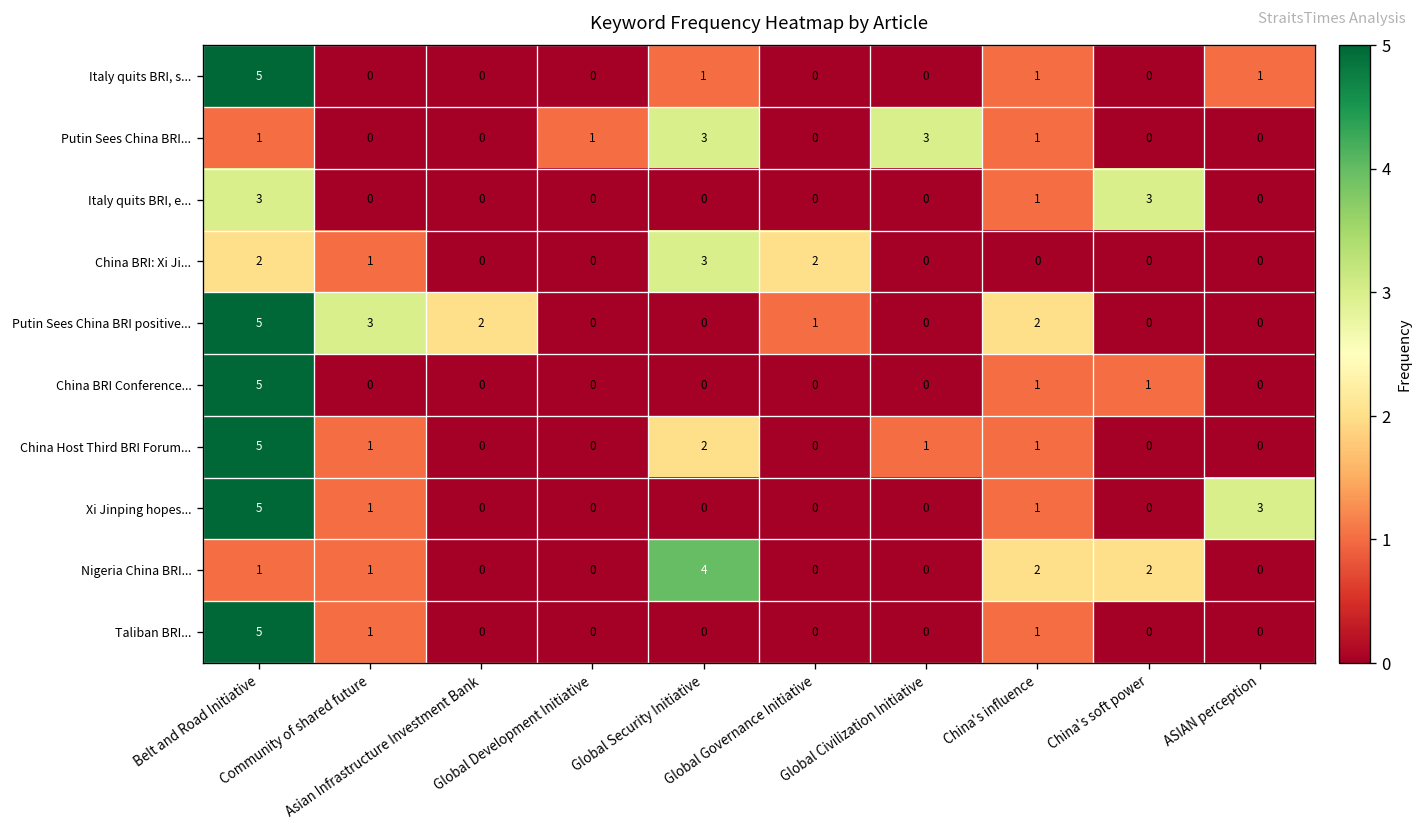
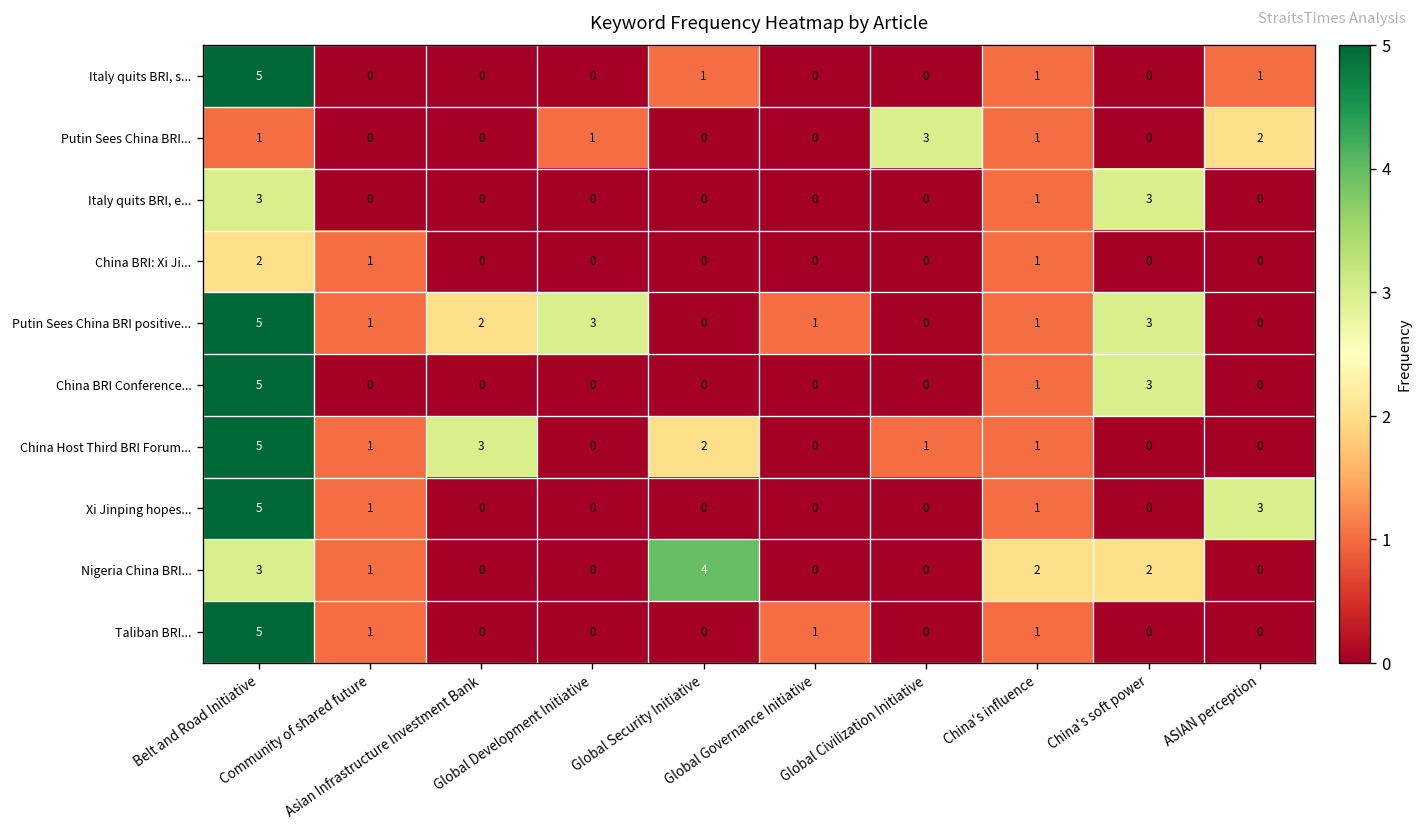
Putin Sees China BRI..., Global Security Initiative: 3 -> 0
Putin Sees China BRI..., ASIAN perception: 0 -> 2
China BRI: Xi Ji..., Global Security Initiative: 3 -> 0
China BRI: Xi Ji..., Global Governance Initiative: 2 -> 0
China BRI: Xi Ji..., China's influence: 0 -> 1
Putin Sees China BRI positive..., Community of shared future: 3 -> 1
Putin Sees China BRI positive..., Global Development Initiative: 0 -> 3
Putin Sees China BRI positive..., China's influence: 2 -> 1
Putin Sees China BRI positive..., China's soft power: 0 -> 3
China BRI Conference..., China's soft power: 1 -> 3
China Host Third BRI Forum..., Asian Infrastructure Investment Bank: 0 -> 3
Nigeria China BRI..., Belt and Road Initiative: 1 -> 3
Taliban BRI..., Global Governance Initiative: 0 -> 1
